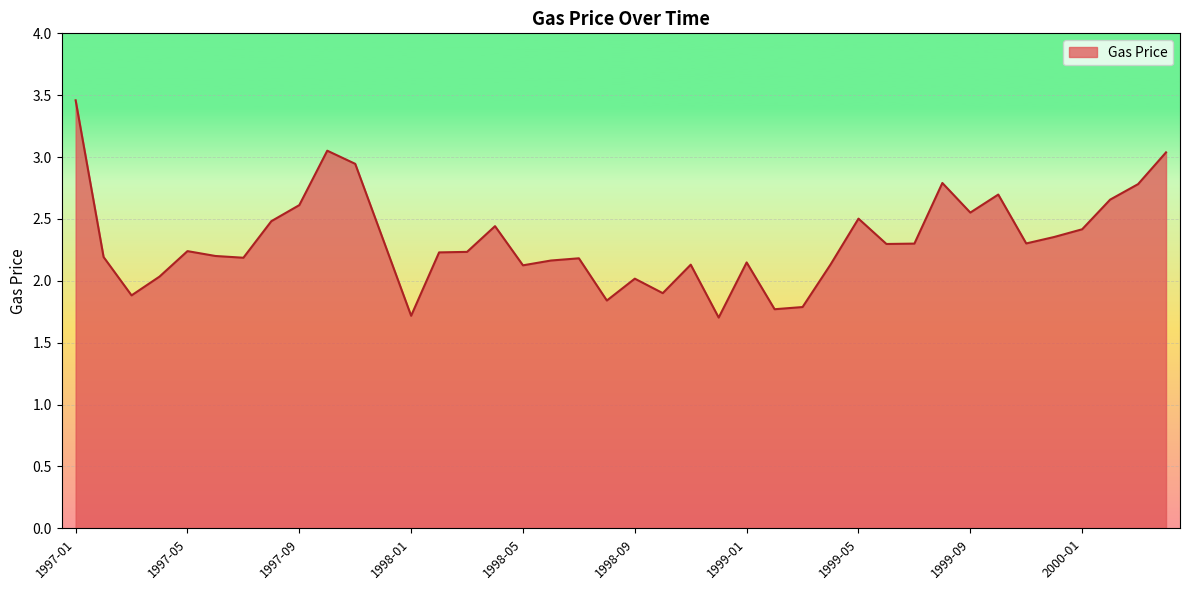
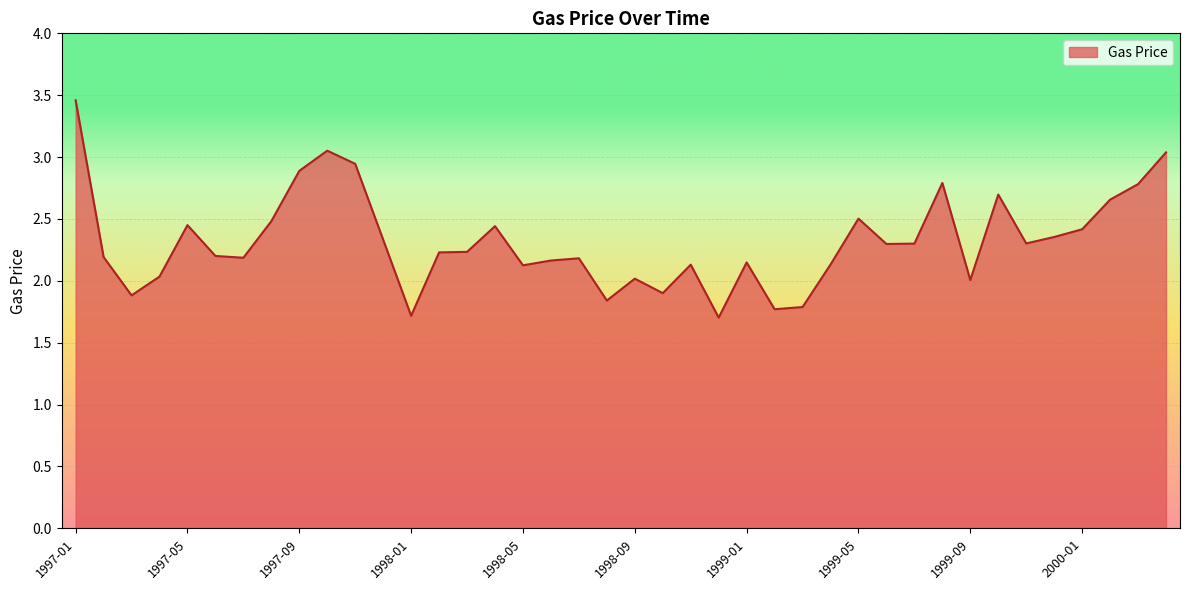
1997-05: 2.24 -> 2.45
1997-09: 2.61 -> 2.89
1999-09: 2.55 -> 2.01
